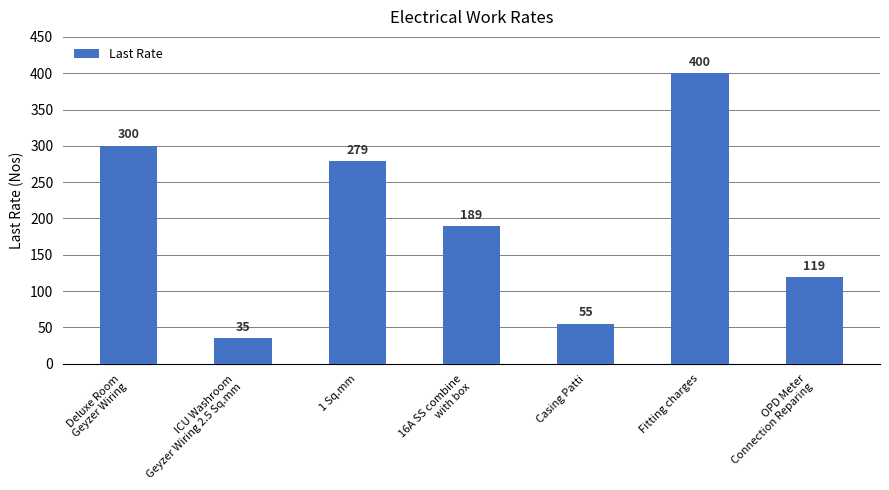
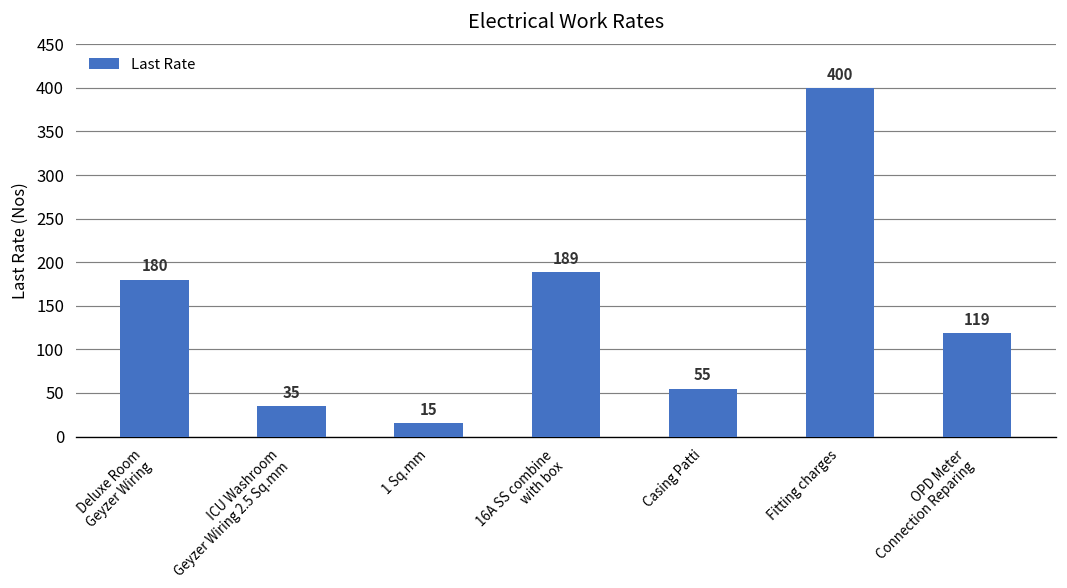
Deluxe Room Geyzer Wiring: 300 -> 180
1 Sq.mm: 279 -> 15
